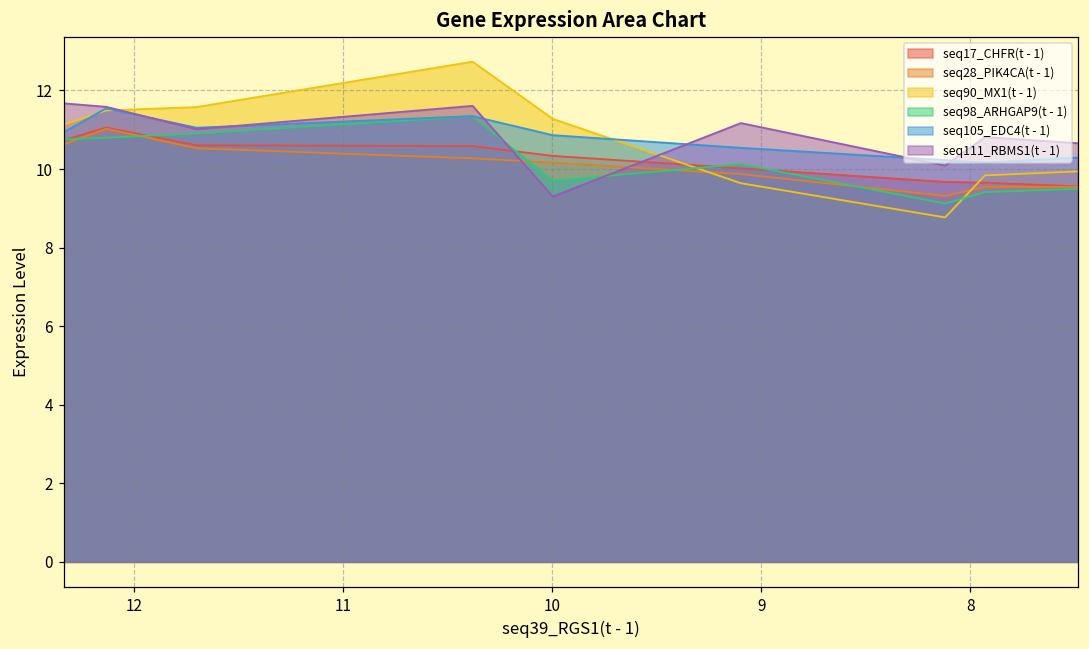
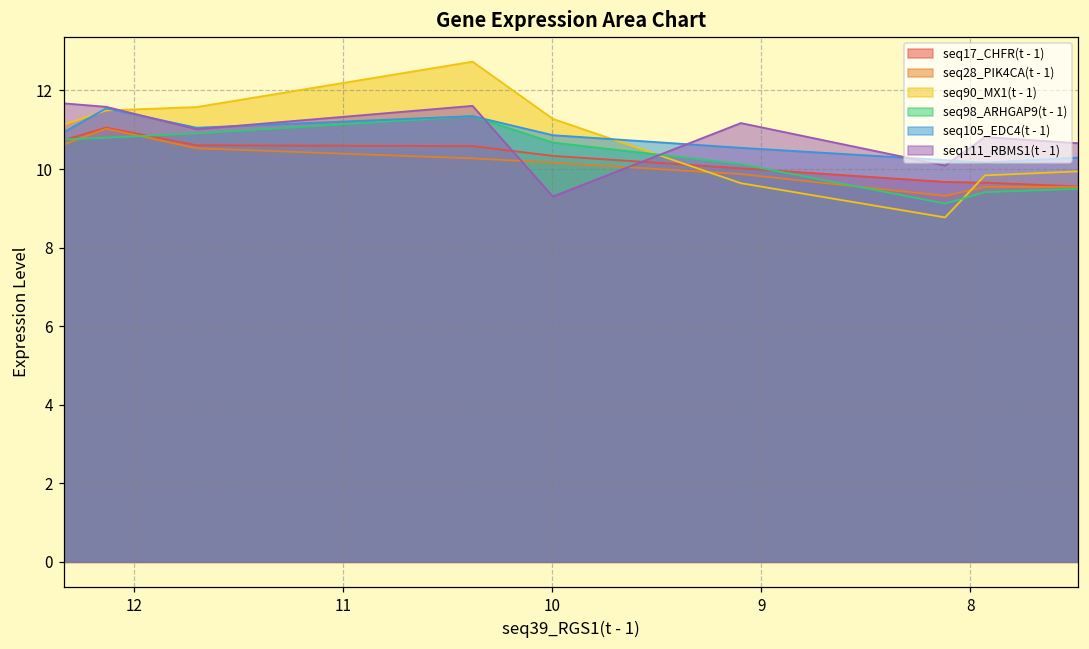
seq98_ARHGAP9(t - 1), 10: 9.7 -> 10.7
